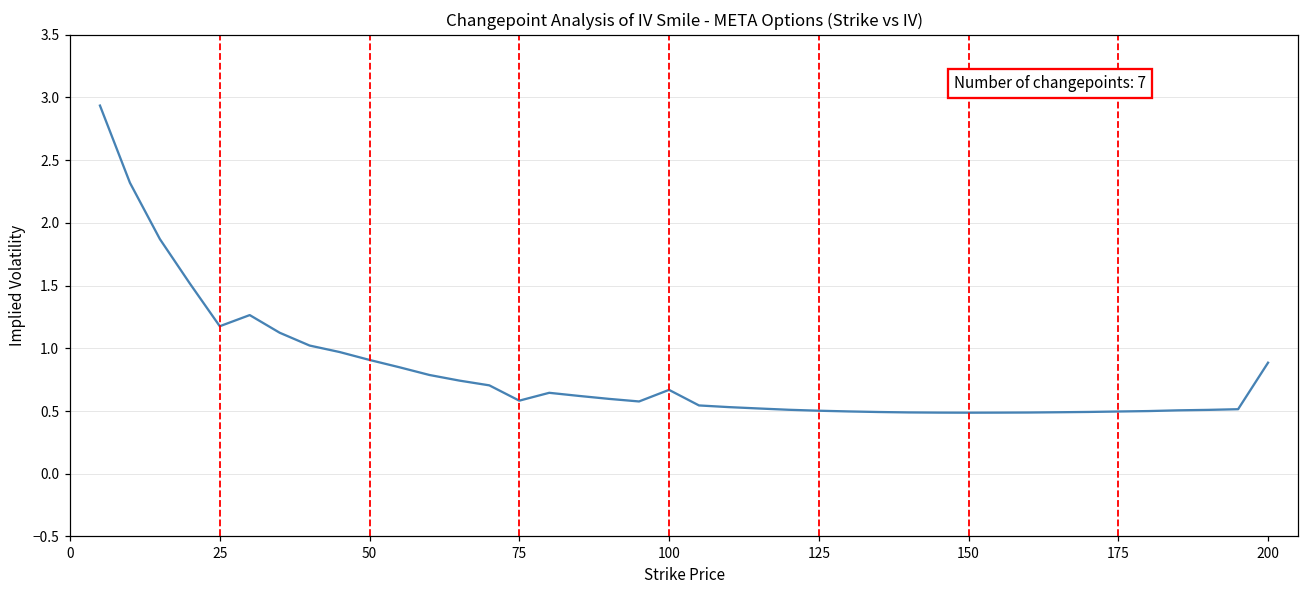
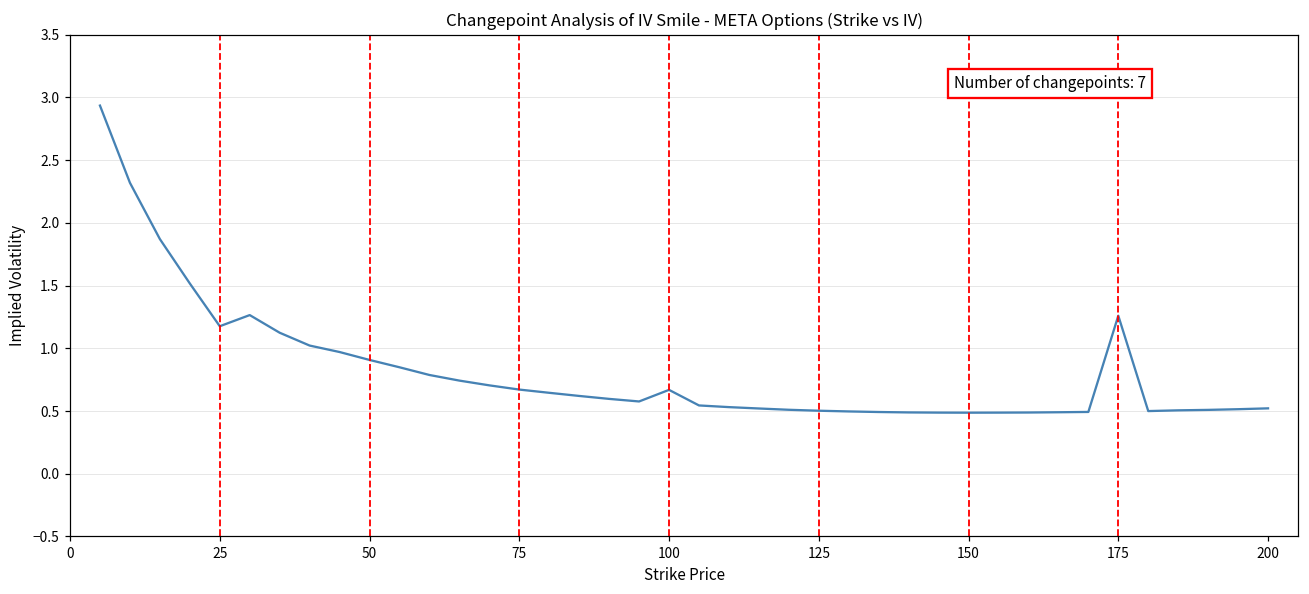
75: 0.58 -> 0.67
175: 0.50 -> 1.26
200: 0.89 -> 0.52
